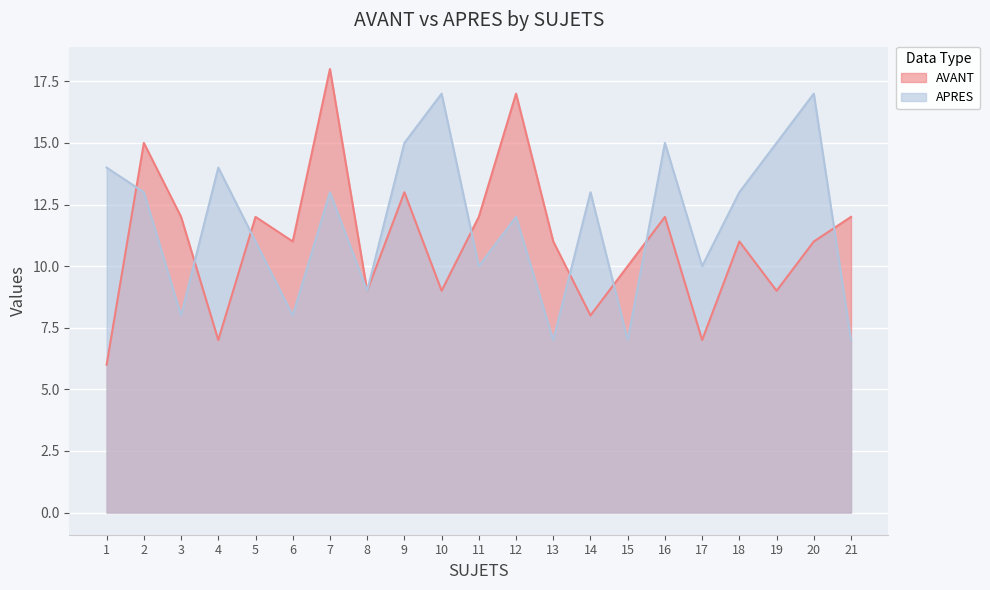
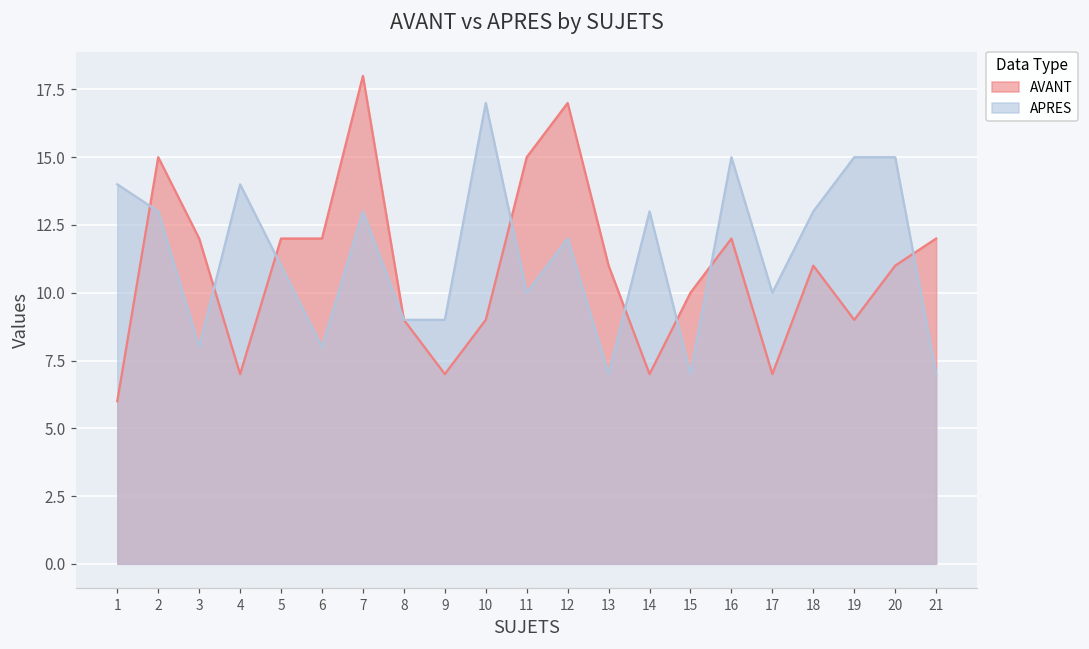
AVANT, 6: 11 -> 12
AVANT, 9: 13 -> 7
APRES, 9: 15 -> 9
AVANT, 11: 12 -> 15
AVANT, 14: 8 -> 7
APRES, 20: 17 -> 15
